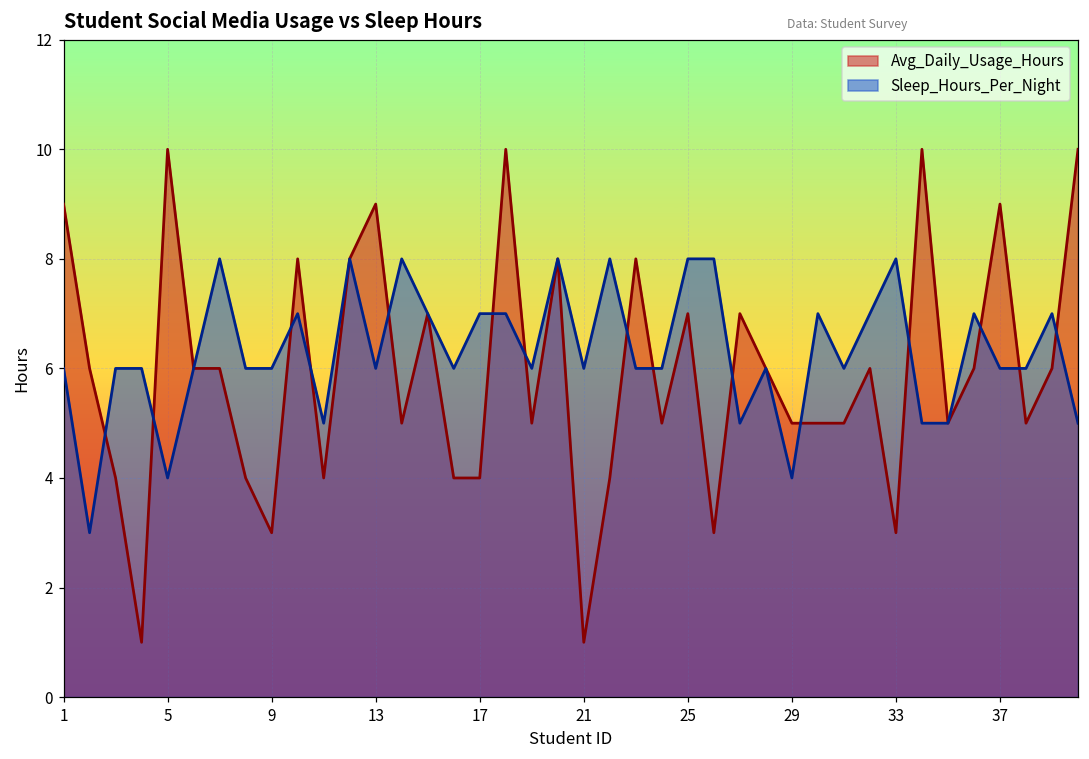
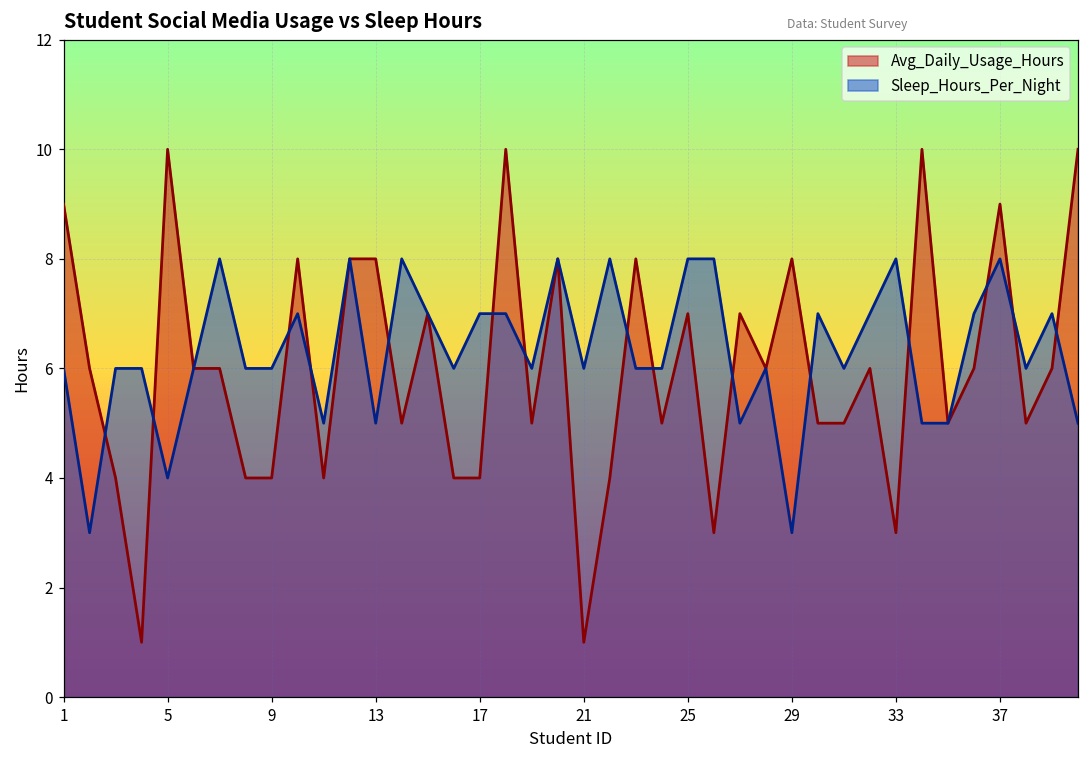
Avg_Daily_Usage_Hours, 9: 3 -> 4
Avg_Daily_Usage_Hours, 13: 9 -> 8
Sleep_Hours_Per_Night, 13: 6 -> 5
Avg_Daily_Usage_Hours, 29: 5 -> 8
Sleep_Hours_Per_Night, 29: 4 -> 3
Sleep_Hours_Per_Night, 37: 6 -> 8
